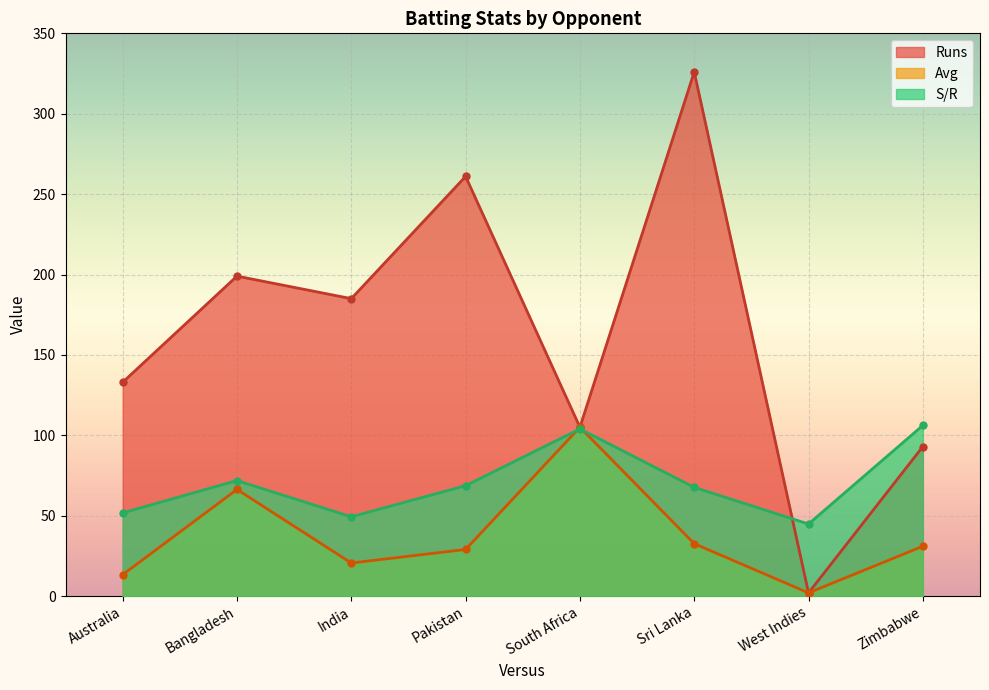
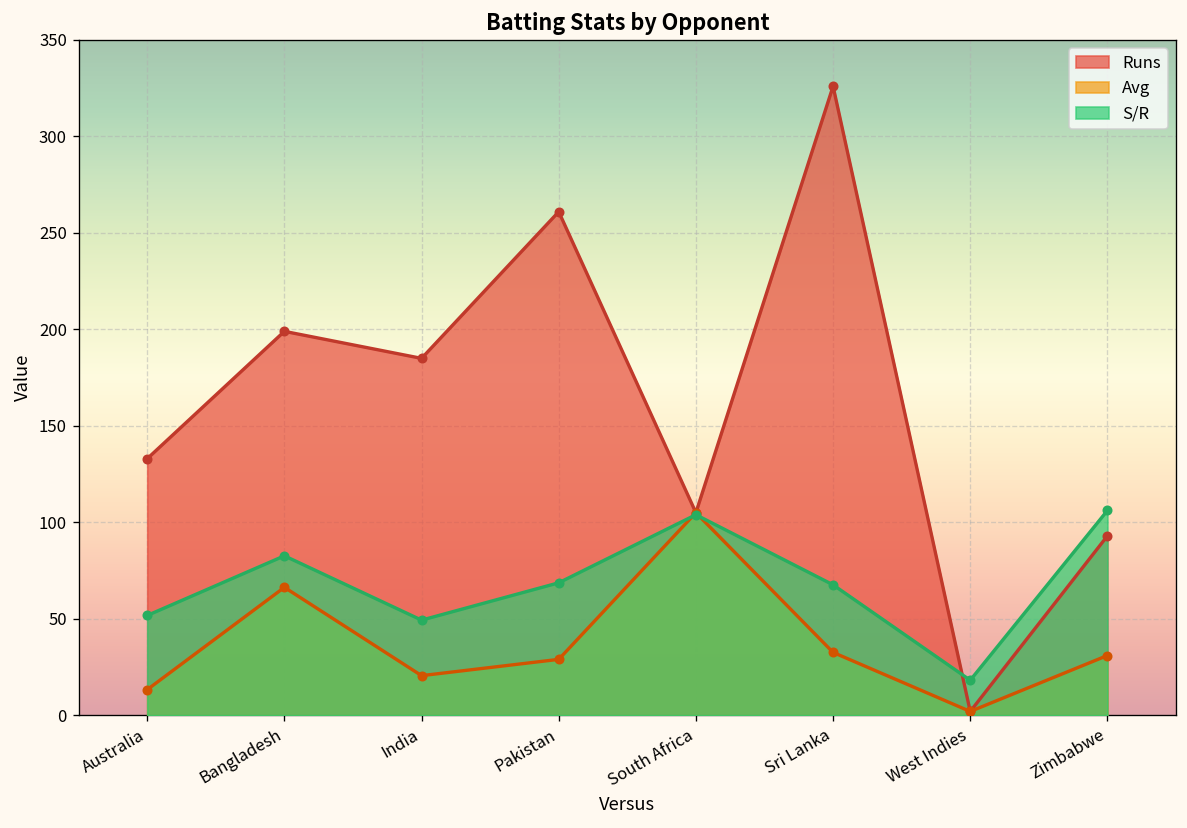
S/R, Bangladesh: 72 -> 83
S/R, West Indies: 45 -> 18
